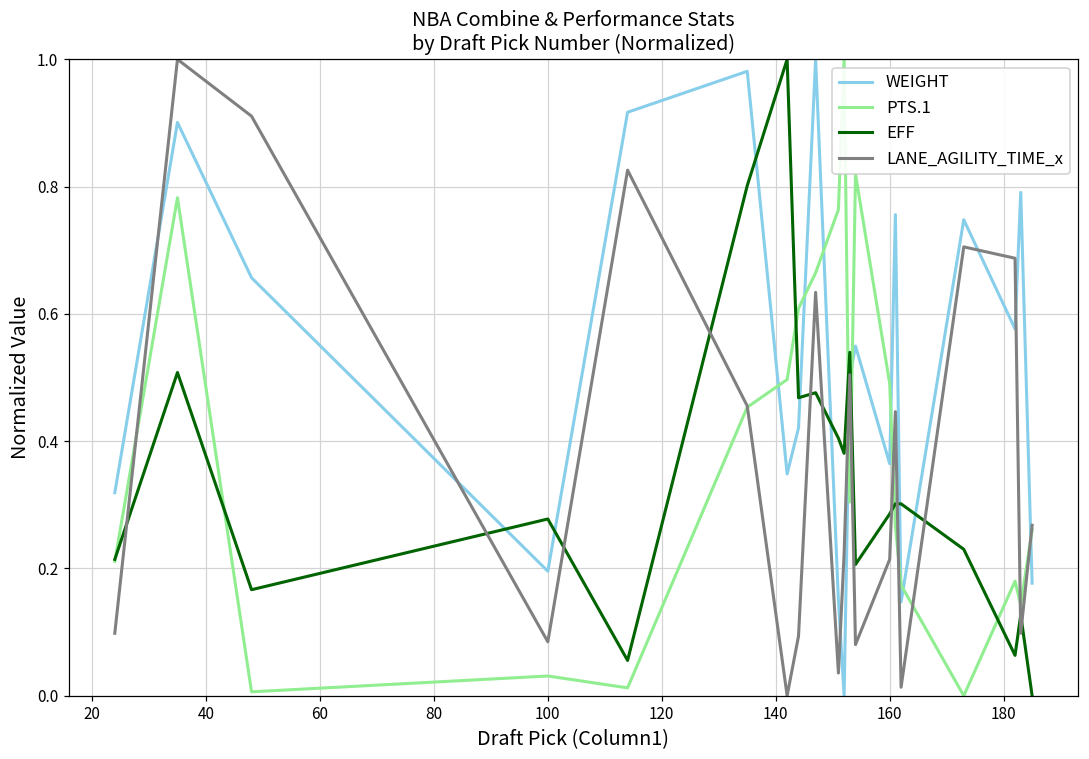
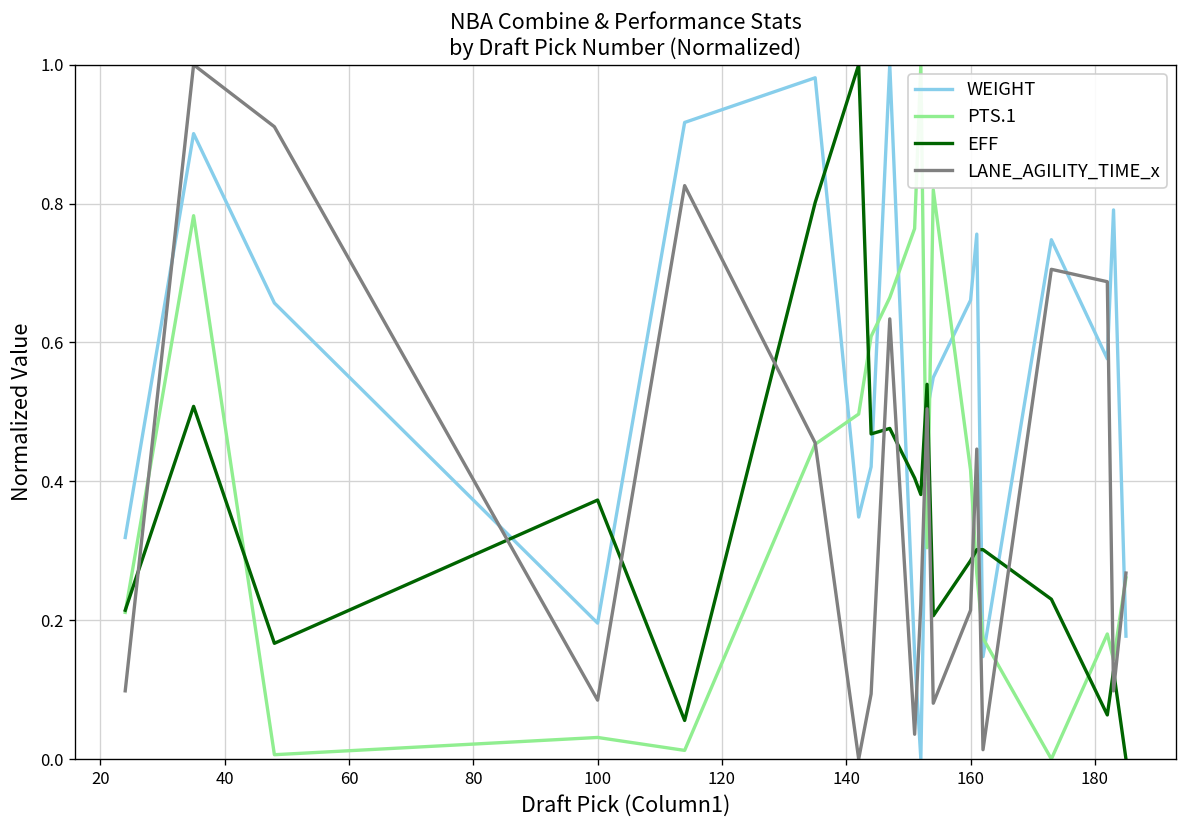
EFF, 100: 0.28 -> 0.37
WEIGHT, 160: 0.36 -> 0.66
PTS.1, 160: 0.49 -> 0.42
